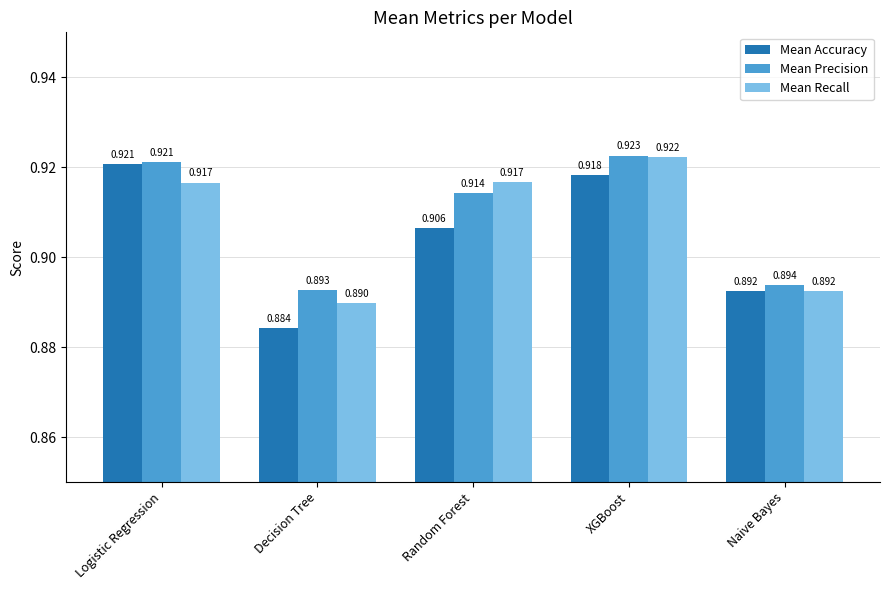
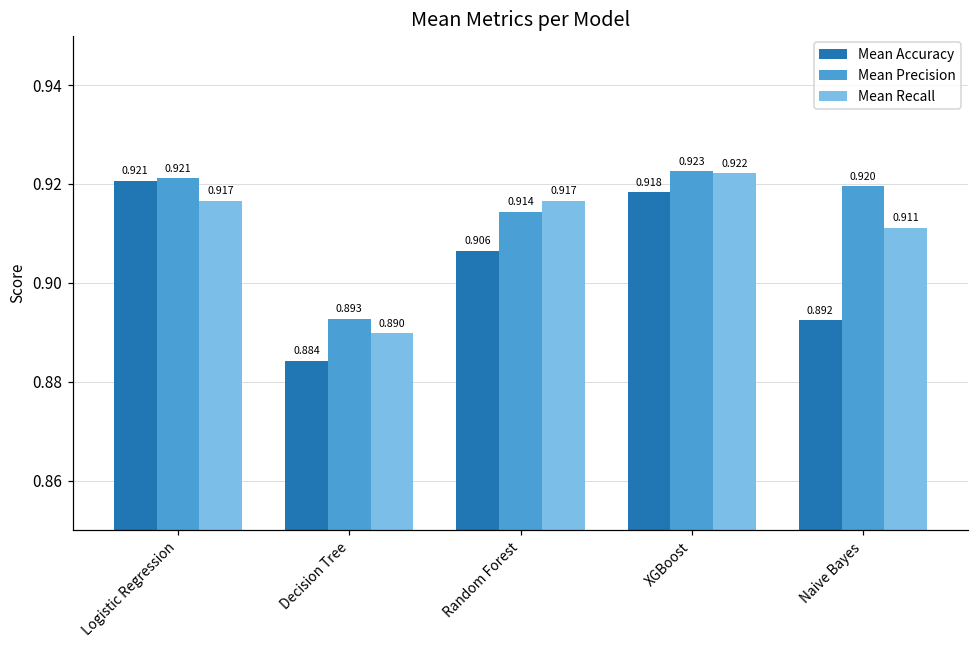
Mean Precision, Naive Bayes: 0.894 -> 0.920
Mean Recall, Naive Bayes: 0.892 -> 0.911
